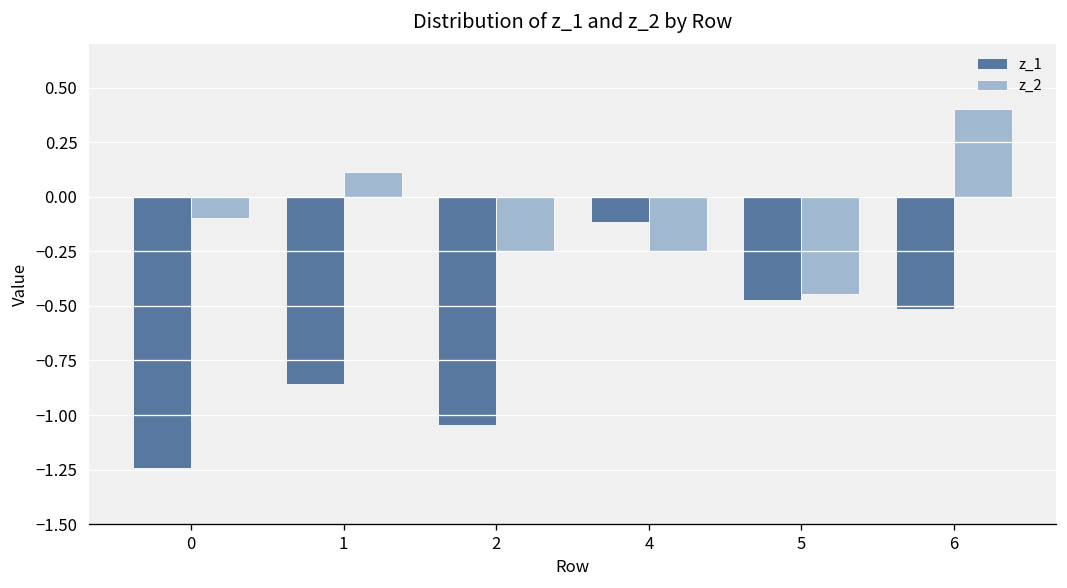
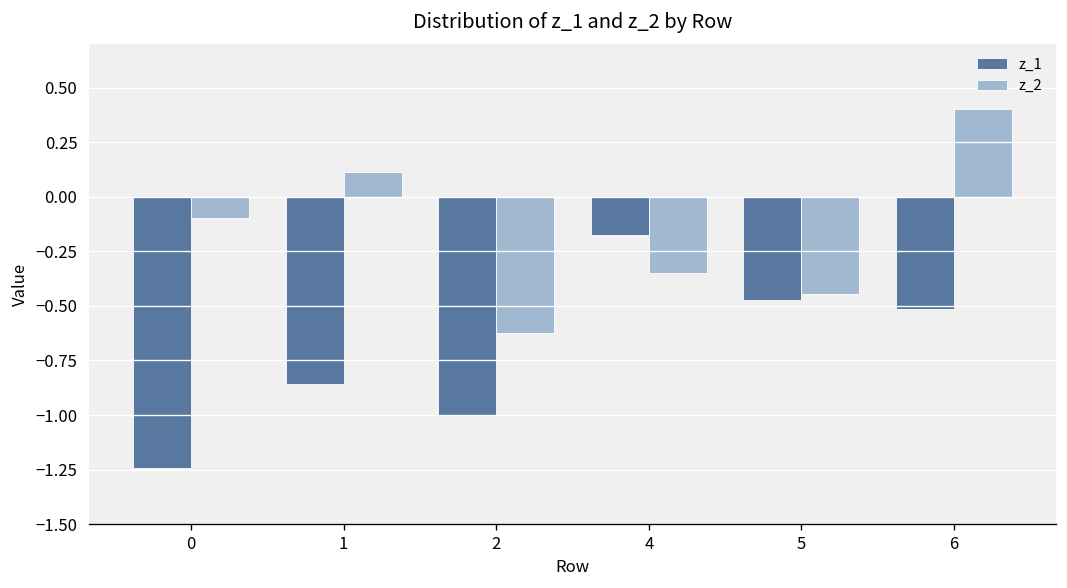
z_1, 2: -1.05 -> -1.00
z_2, 2: -0.25 -> -0.62
z_1, 4: -0.11 -> -0.18
z_2, 4: -0.25 -> -0.35
